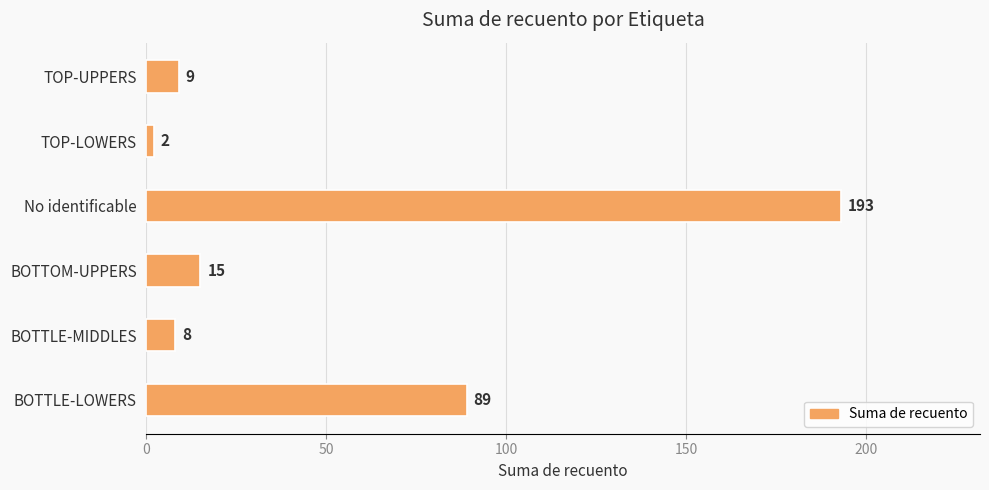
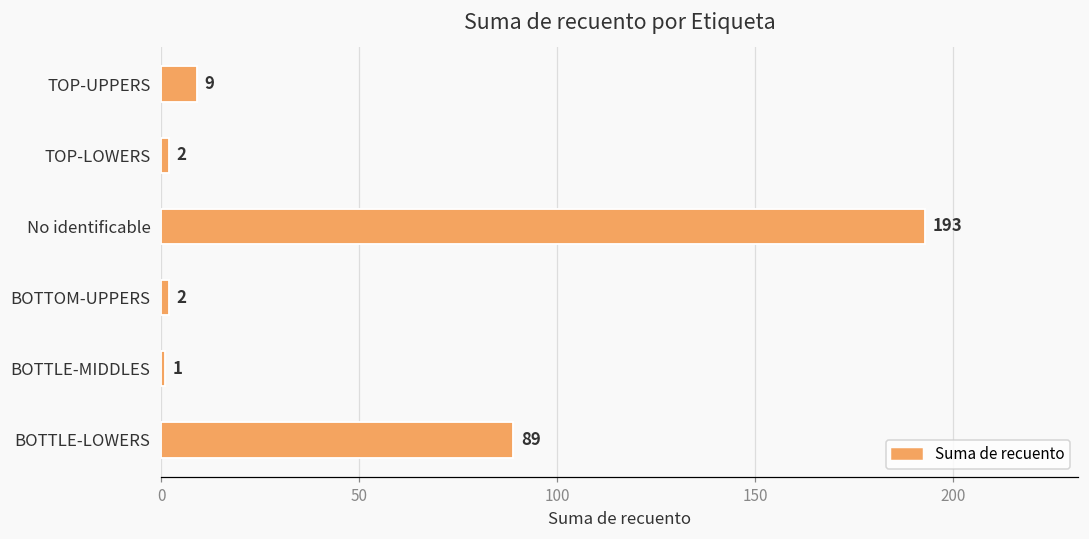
BOTTOM-UPPERS: 15 -> 2
BOTTLE-MIDDLES: 8 -> 1
